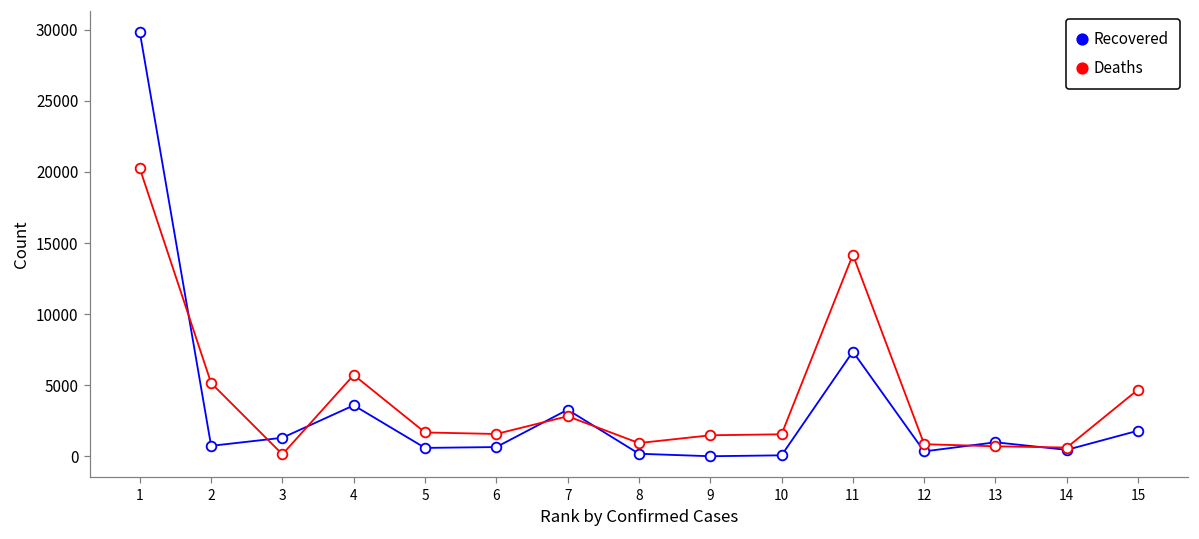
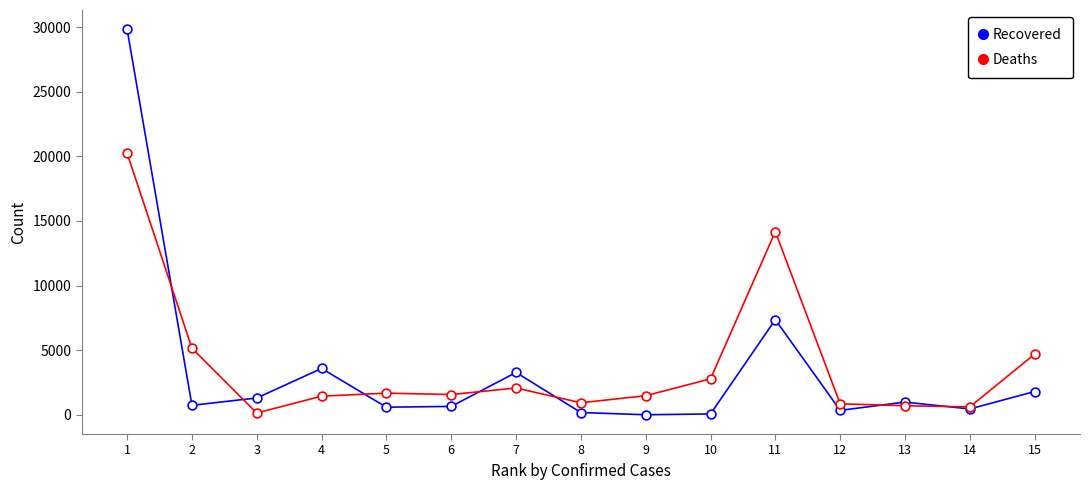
Deaths, 4: 5700 -> 1400
Deaths, 7: 2800 -> 2100
Deaths, 10: 1500 -> 2800
